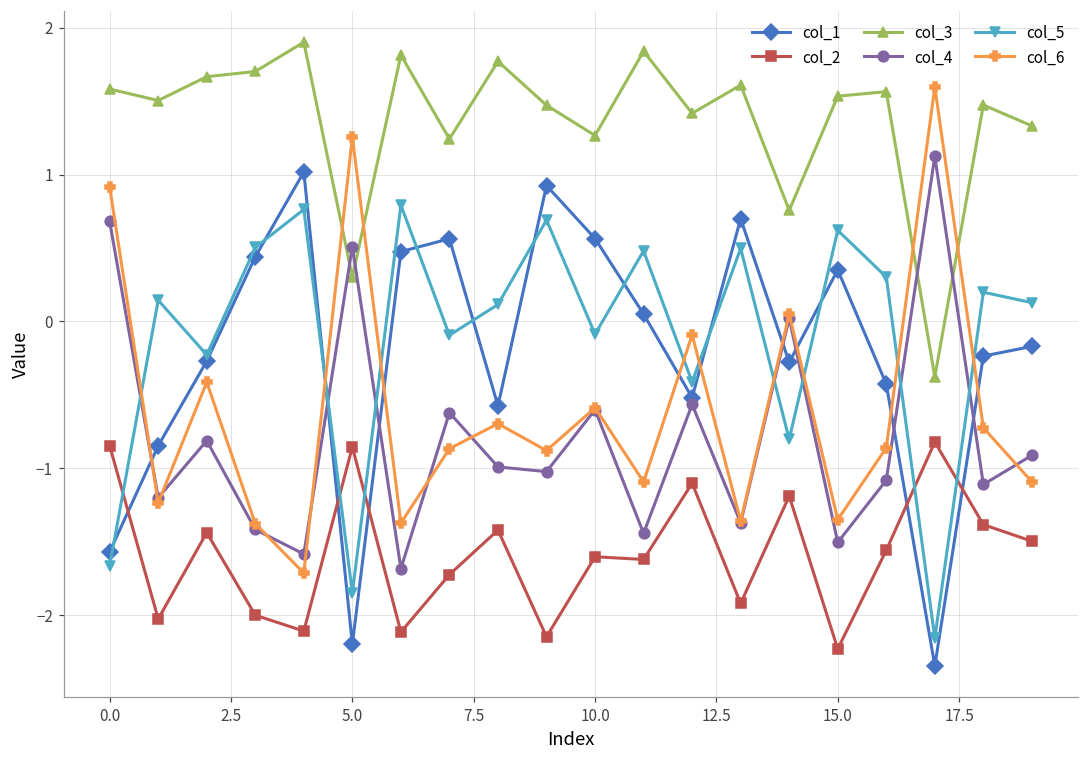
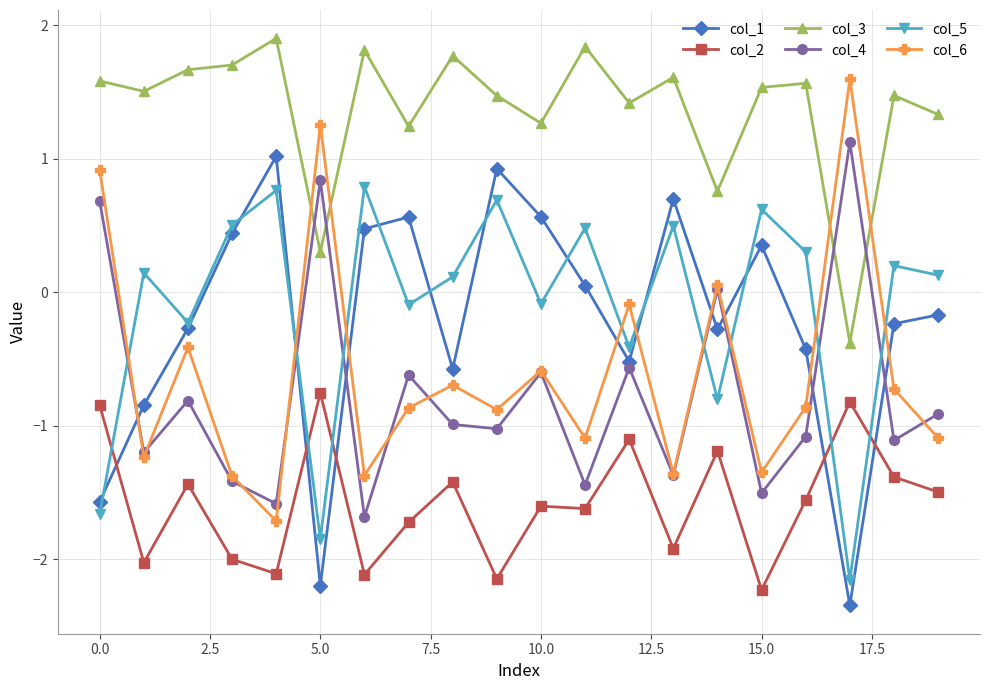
col_2, 5.0: -0.85 -> -0.75
col_4, 5.0: 0.51 -> 0.84
